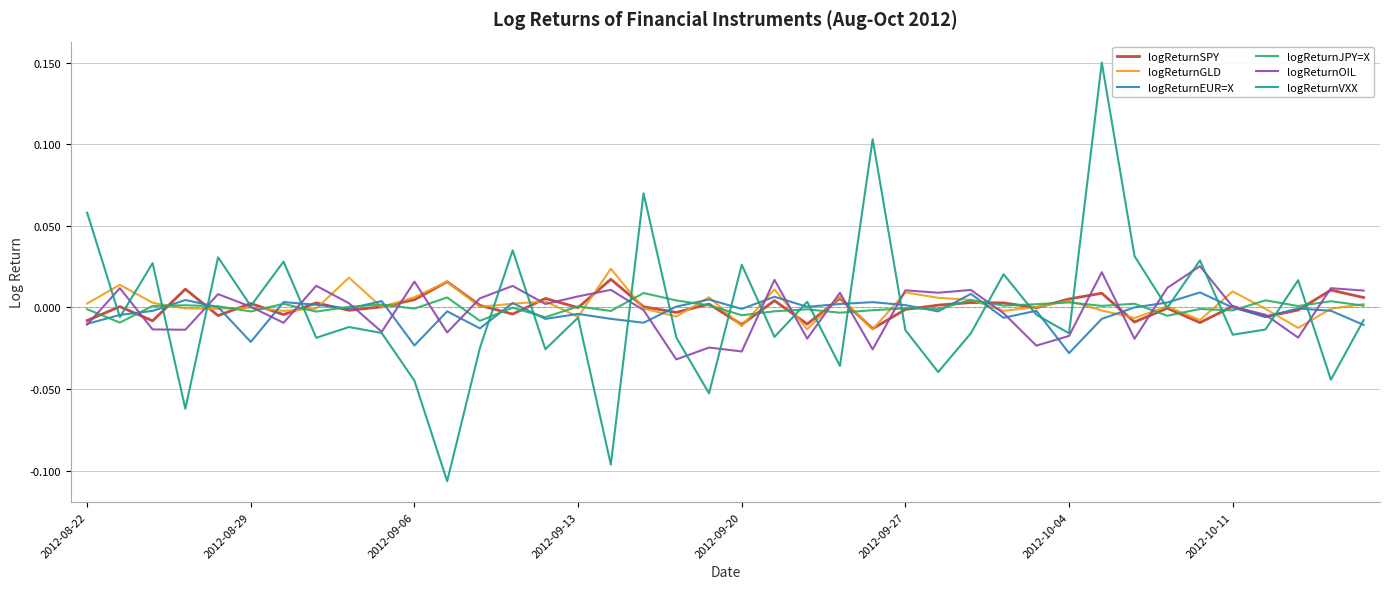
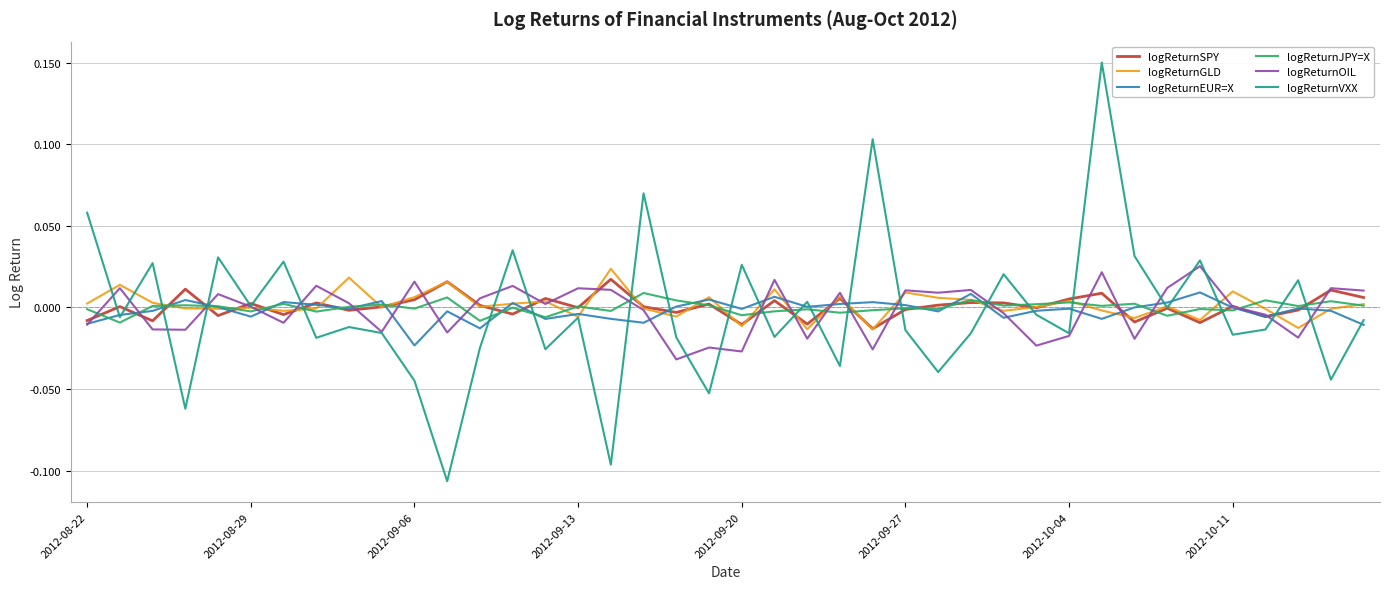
logReturnEUR=X, 2012-08-29: -0.021 -> -0.006
logReturnOIL, 2012-09-13: 0.007 -> 0.012
logReturnEUR=X, 2012-10-04: -0.028 -> -0.001
